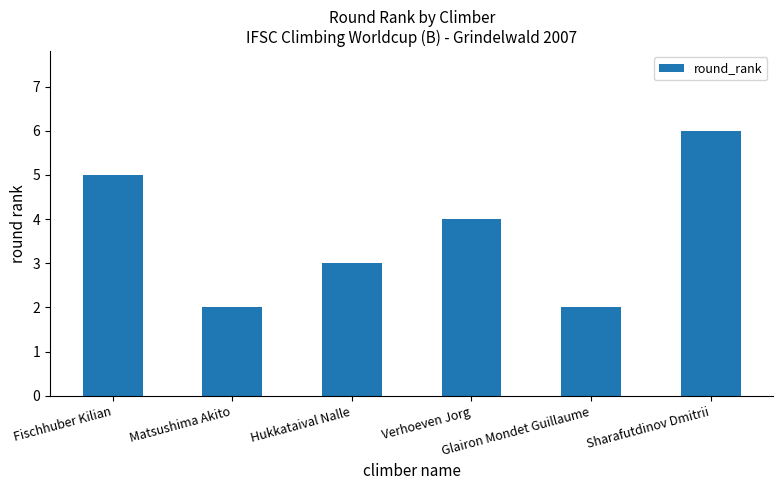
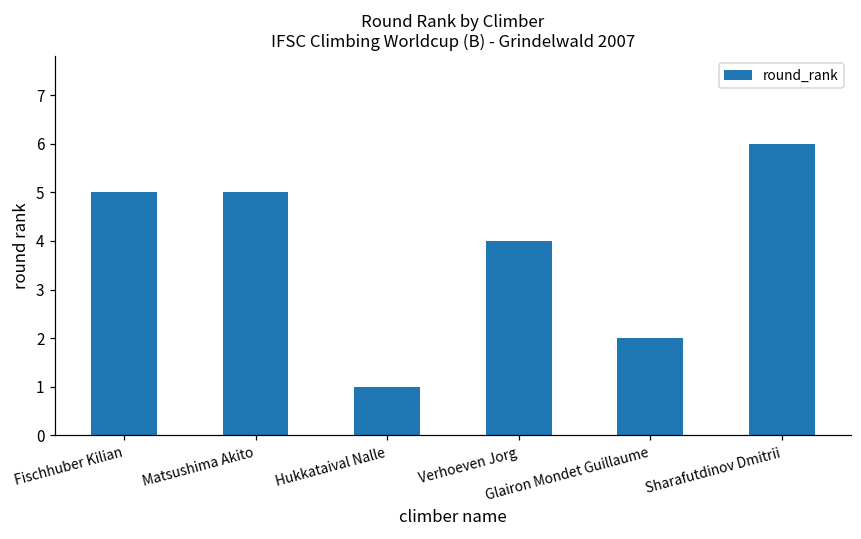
Matsushima Akito: 2 -> 5
Hukkataival Nalle: 3 -> 1
